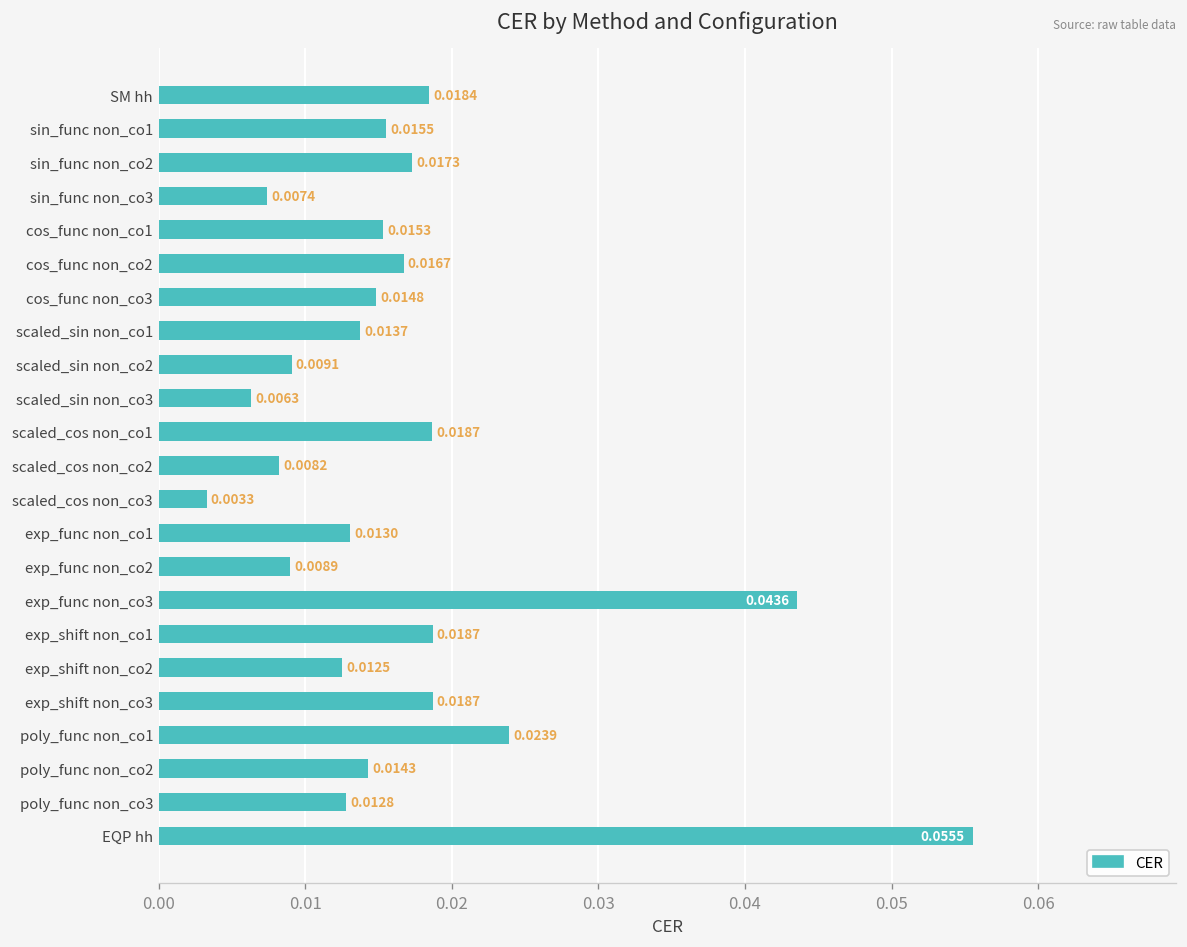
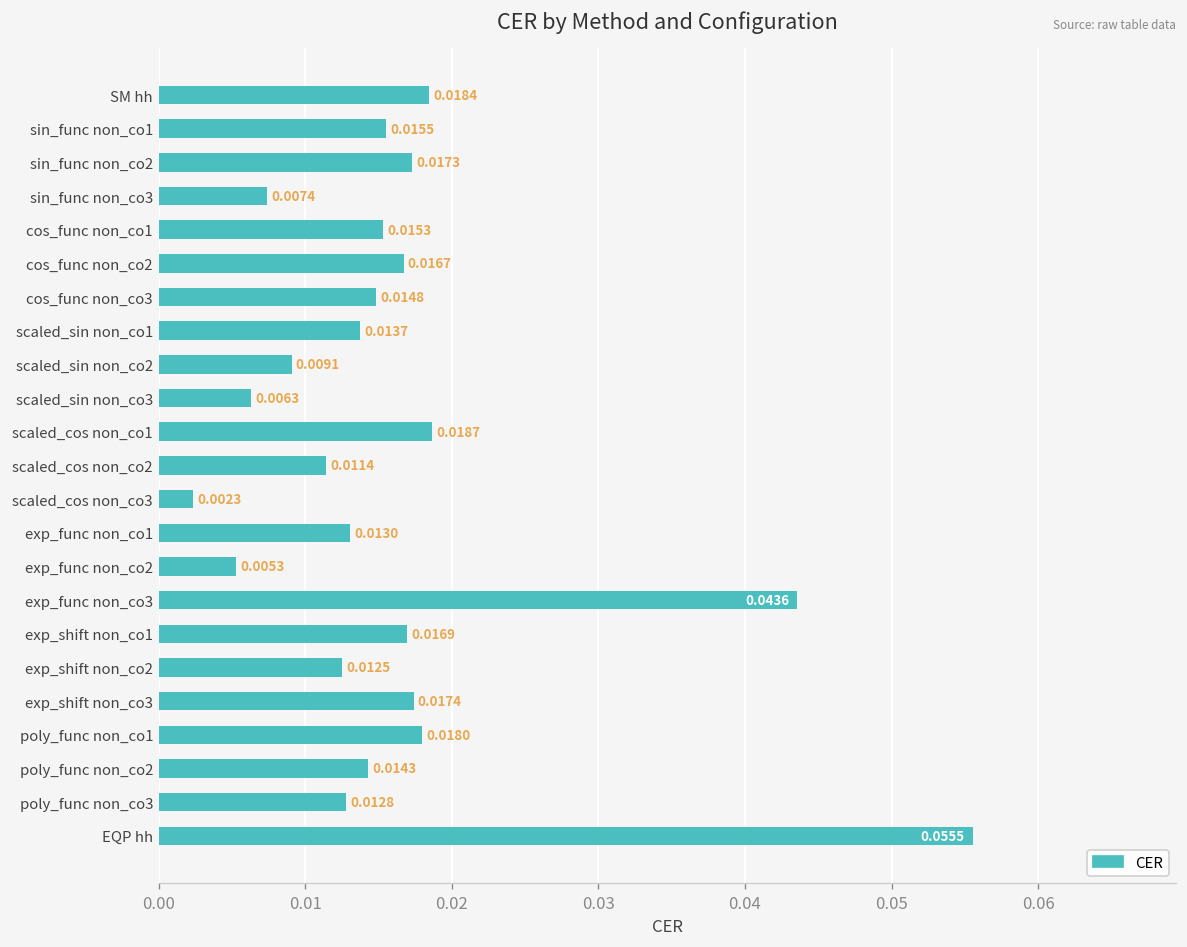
scaled_cos non_co2: 0.0082 -> 0.0114
scaled_cos non_co3: 0.0033 -> 0.0023
exp_func non_co2: 0.0089 -> 0.0053
exp_shift non_co1: 0.0187 -> 0.0169
exp_shift non_co3: 0.0187 -> 0.0174
poly_func non_co1: 0.0239 -> 0.0180
